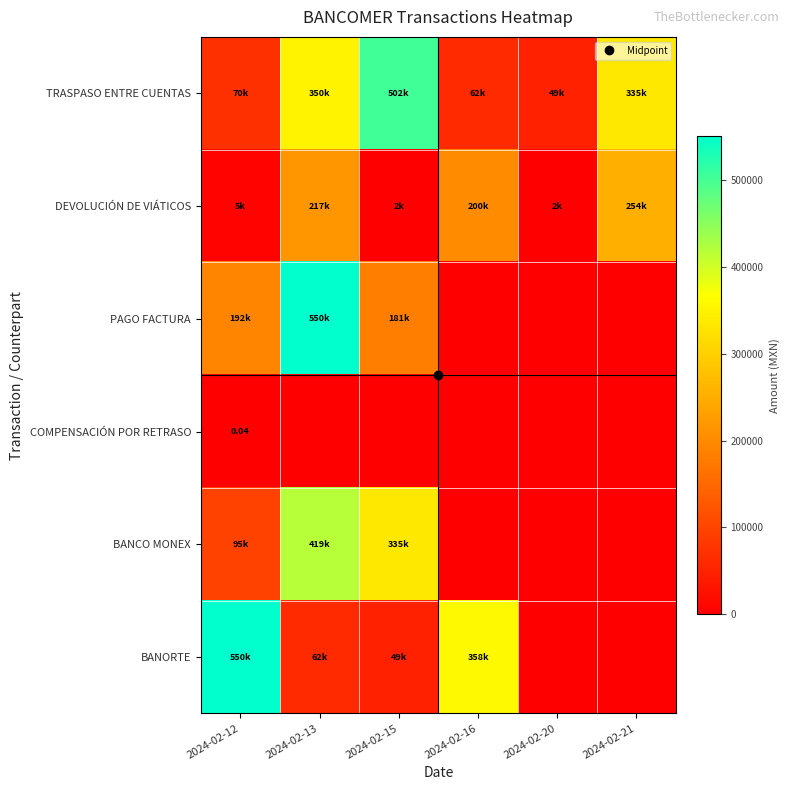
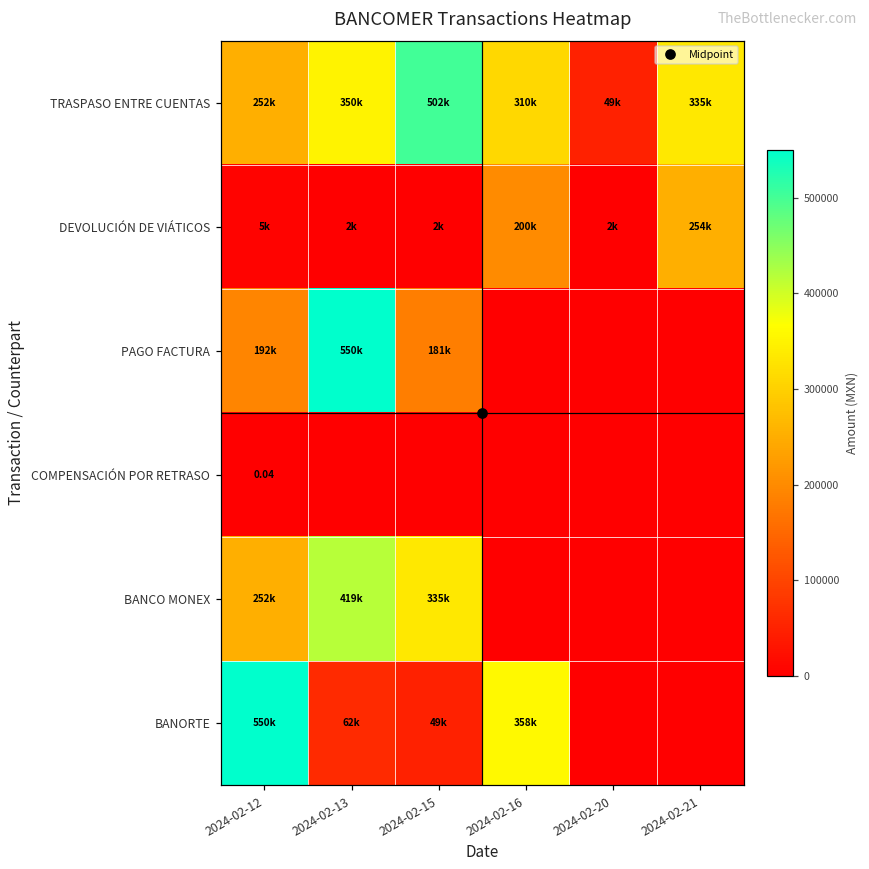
TRASPASO ENTRE CUENTAS, 2024-02-12: 70k -> 252k
TRASPASO ENTRE CUENTAS, 2024-02-16: 62k -> 310k
DEVOLUCIÓN DE VIÁTICOS, 2024-02-13: 217k -> 2k
BANCO MONEX, 2024-02-12: 95k -> 252k
